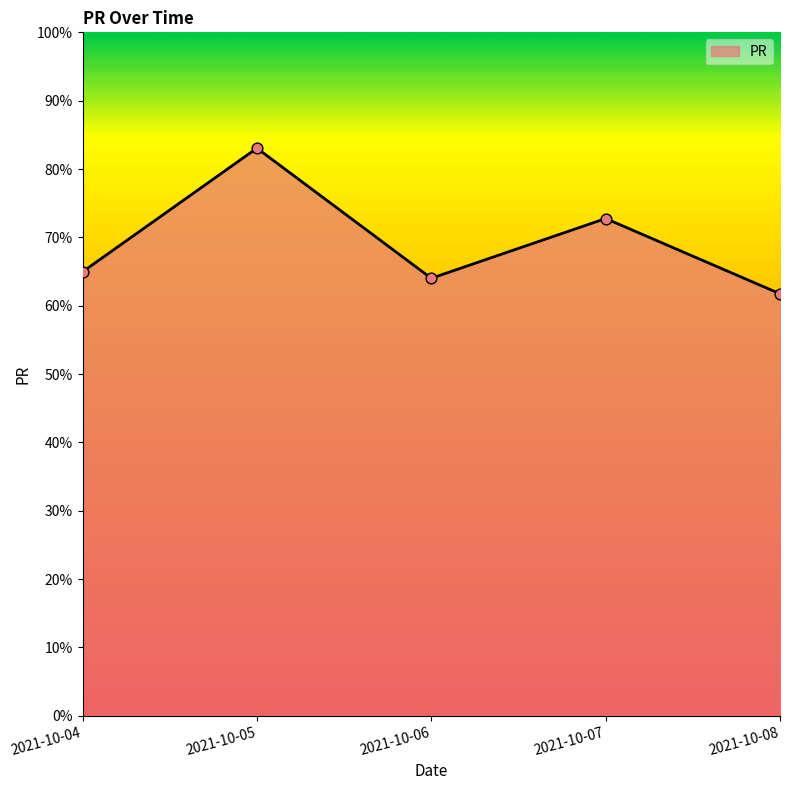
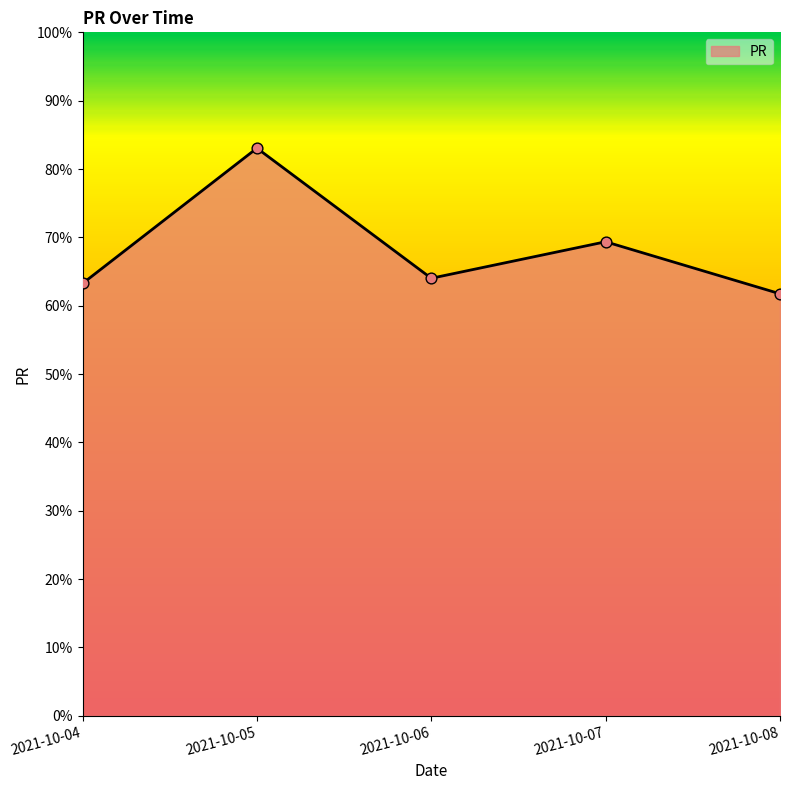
2021-10-04: 65% -> 63%
2021-10-07: 73% -> 69%
